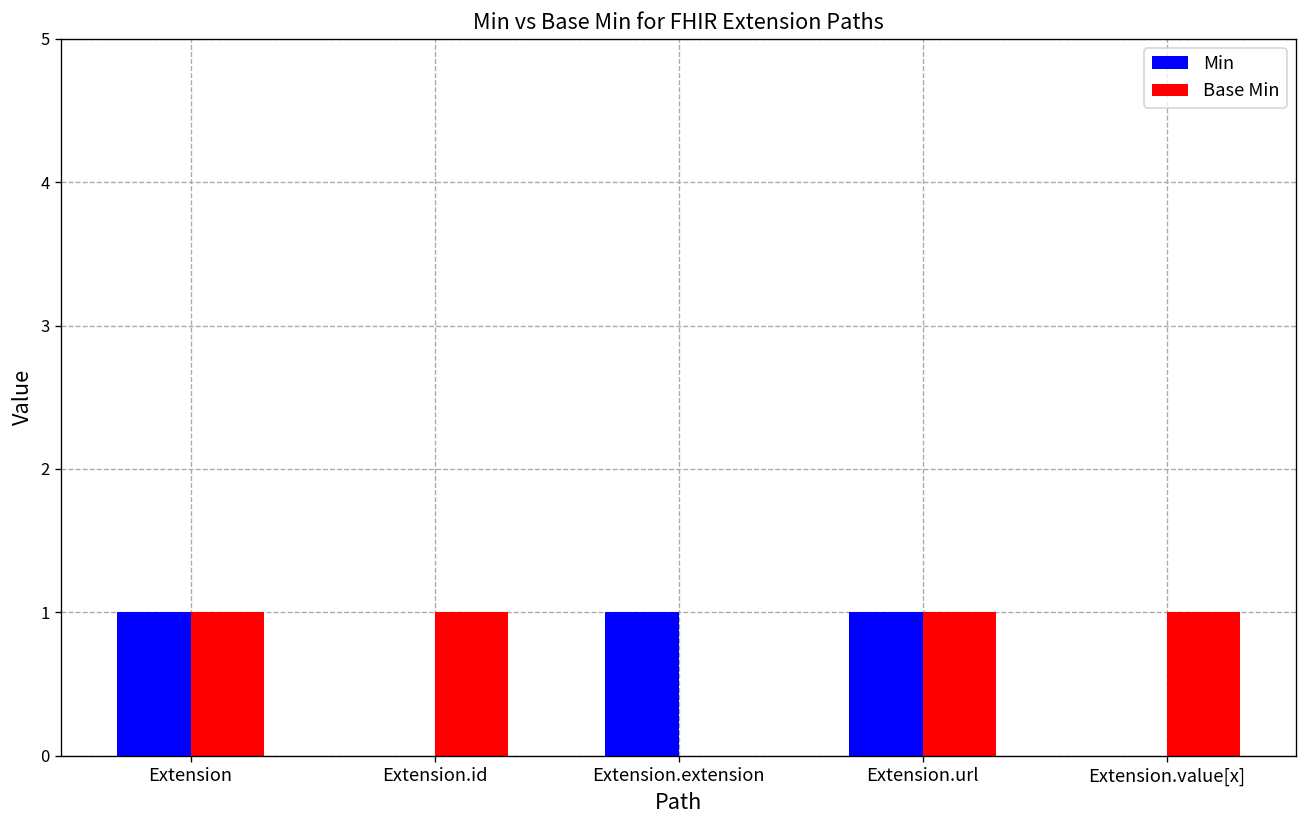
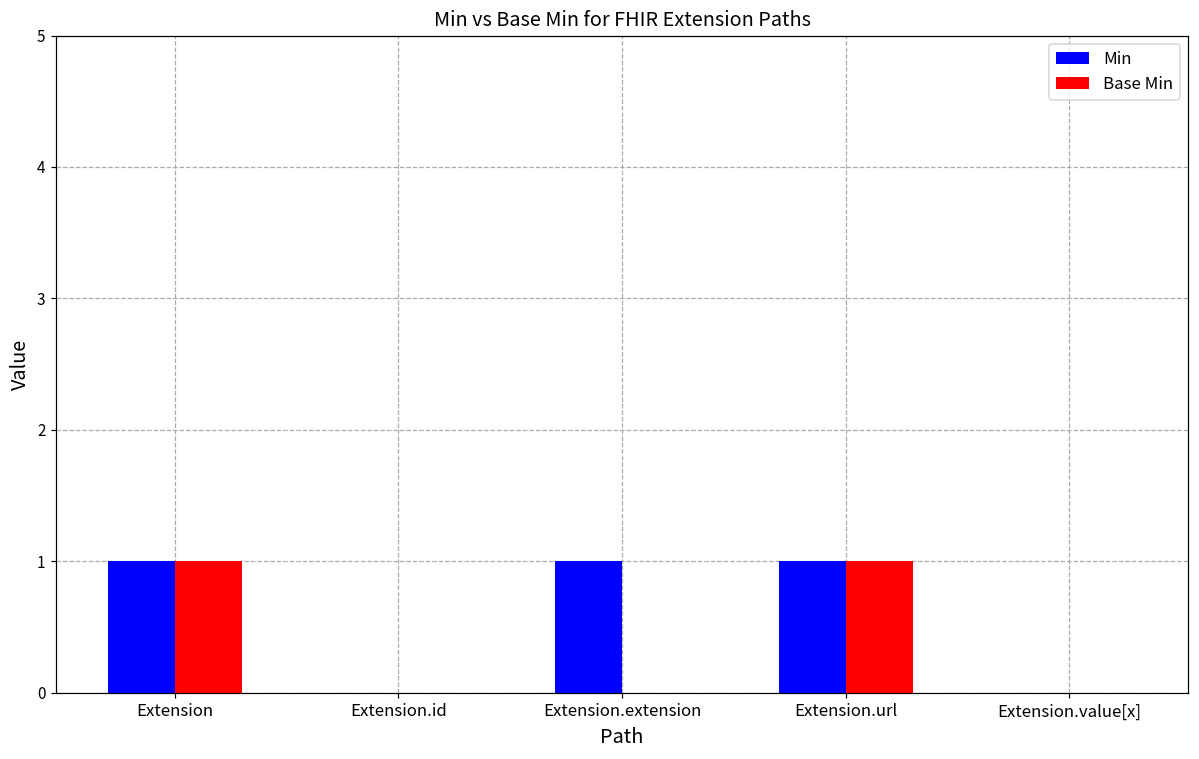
Base Min, Extension.id: 1 -> 0
Base Min, Extension.value[x]: 1 -> 0
